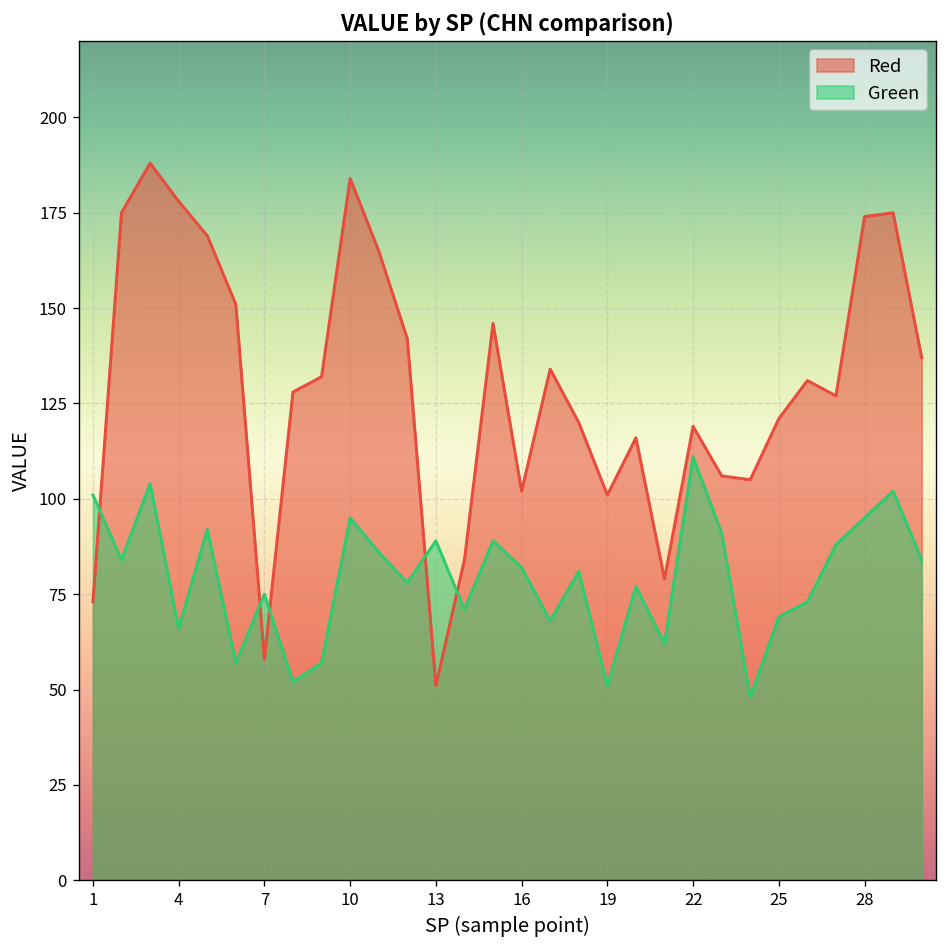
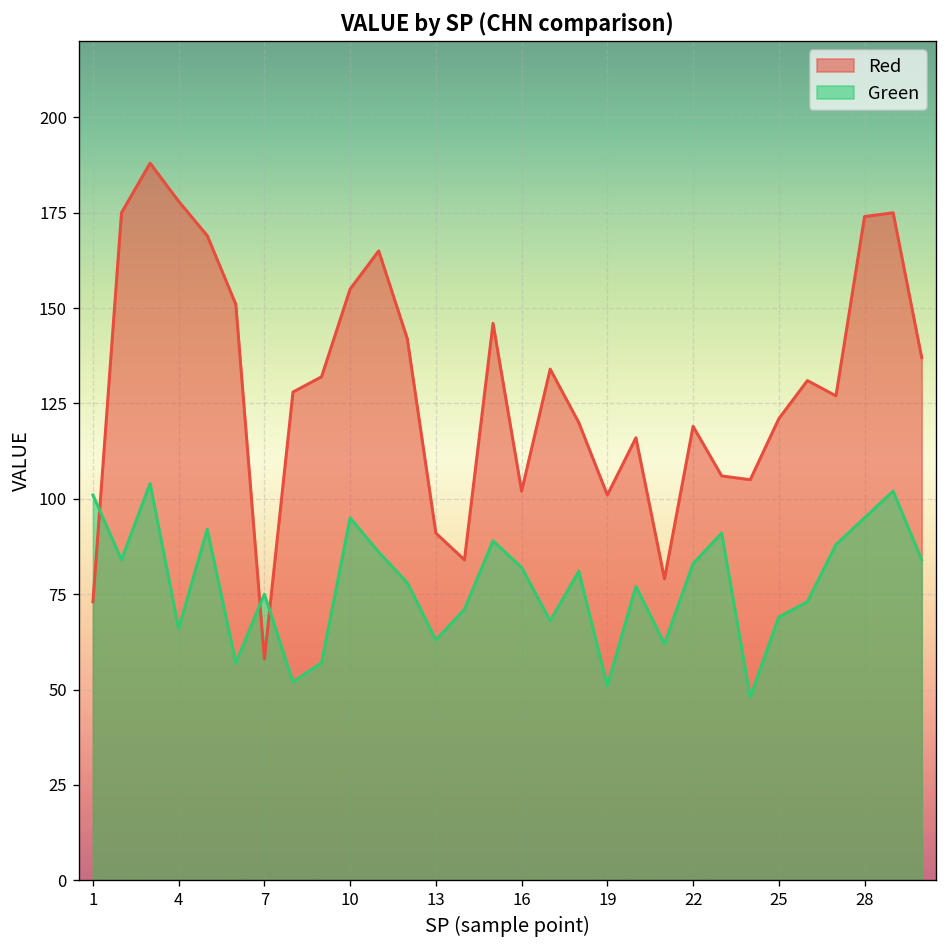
Red, 10: 184 -> 155
Red, 13: 51 -> 91
Green, 13: 89 -> 63
Green, 22: 111 -> 83
